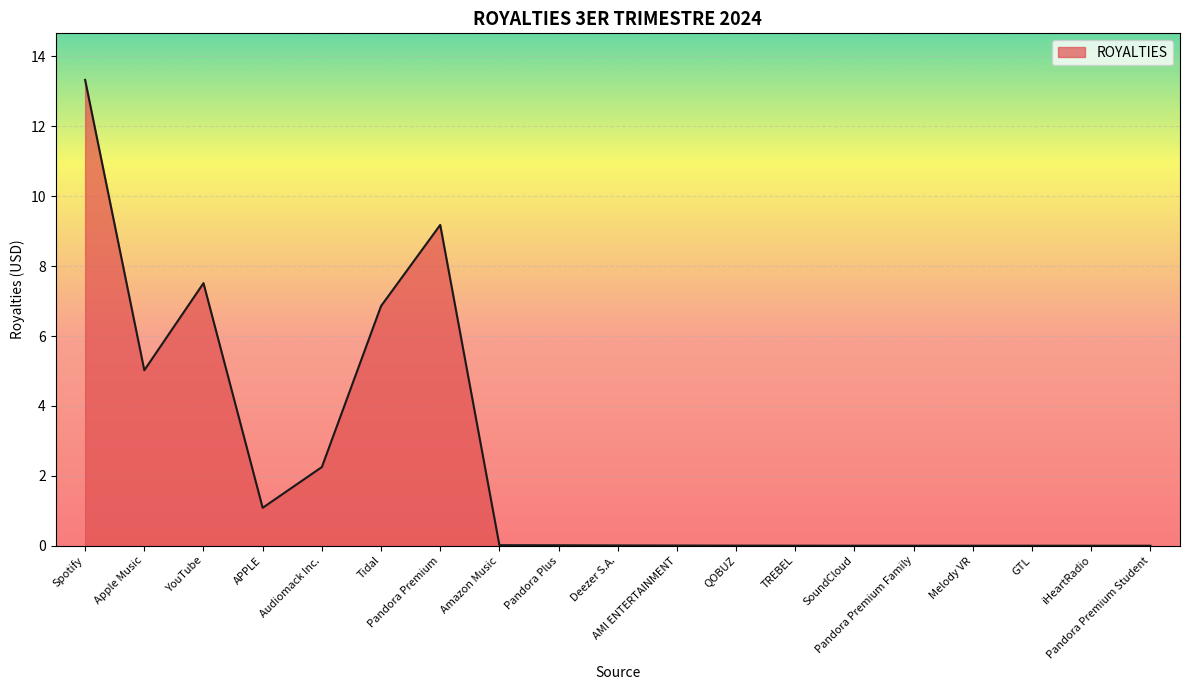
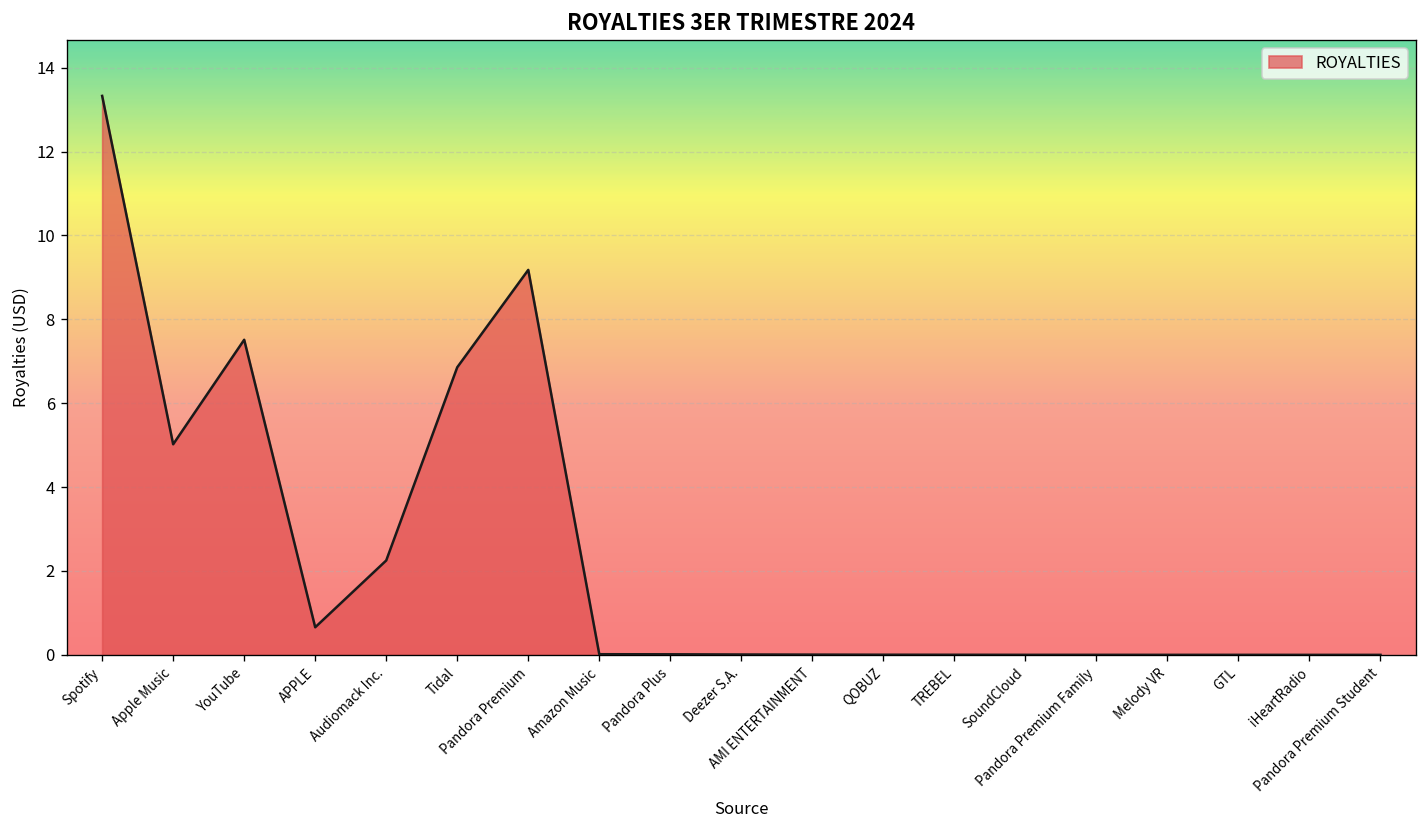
APPLE: 1.1 -> 0.7
